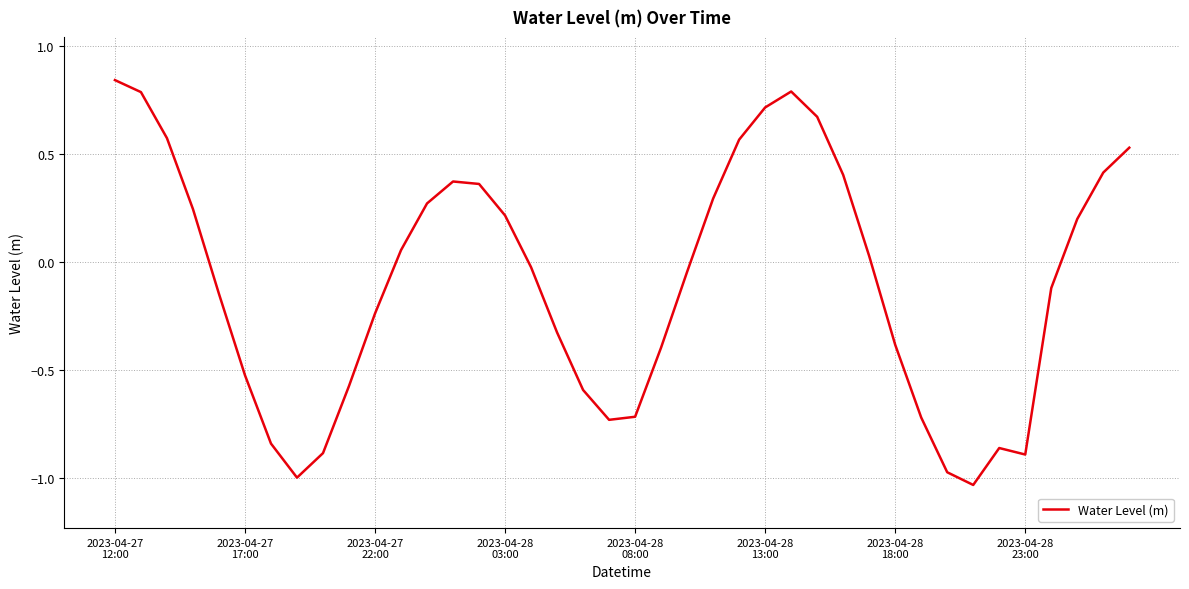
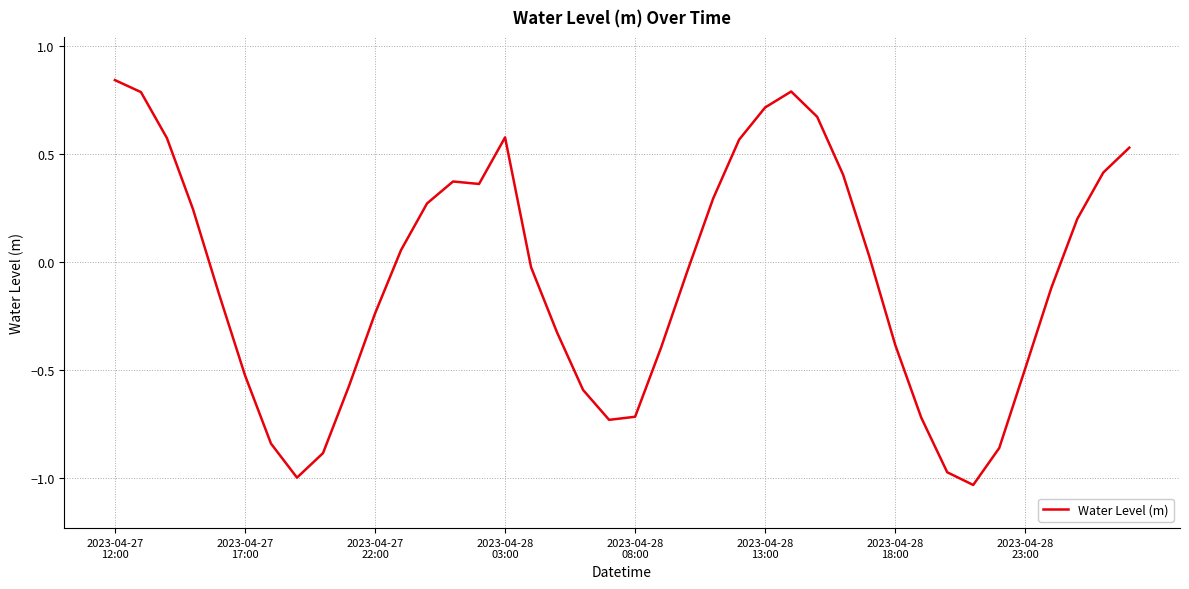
2023-04-28 03:00: 0.21 -> 0.58
2023-04-28 23:00: -0.89 -> -0.49
